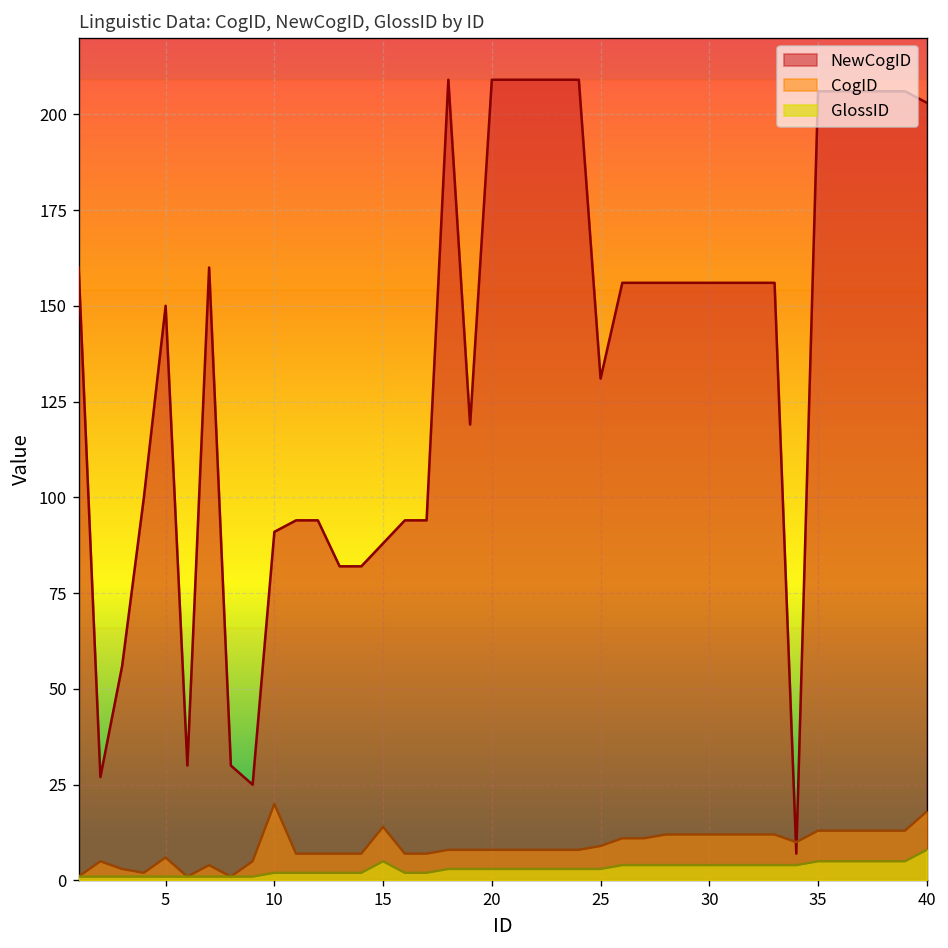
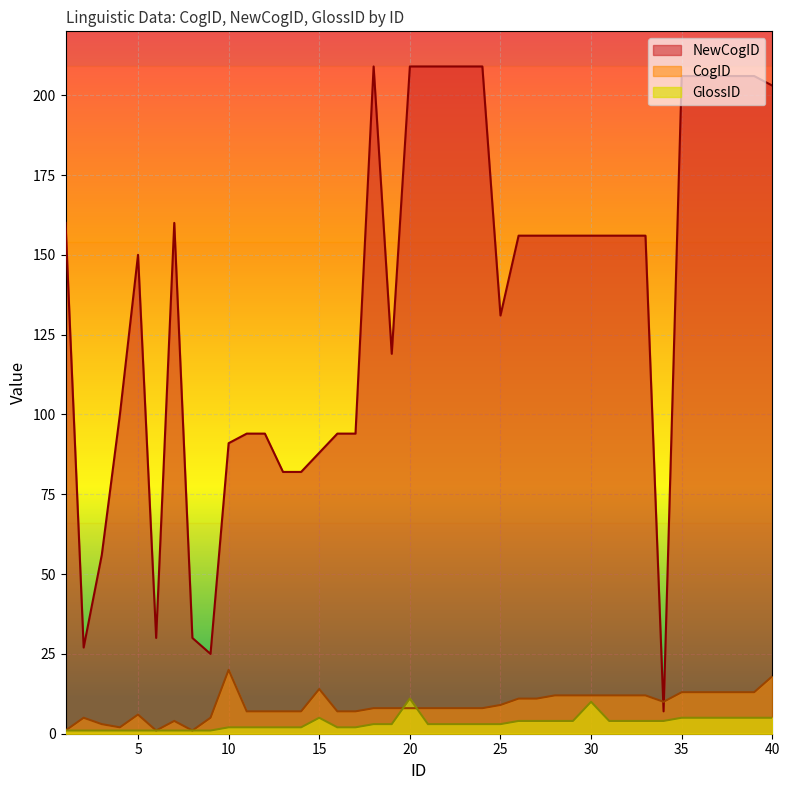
GlossID, 20: 3 -> 11
GlossID, 30: 4 -> 10
GlossID, 40: 8 -> 5
